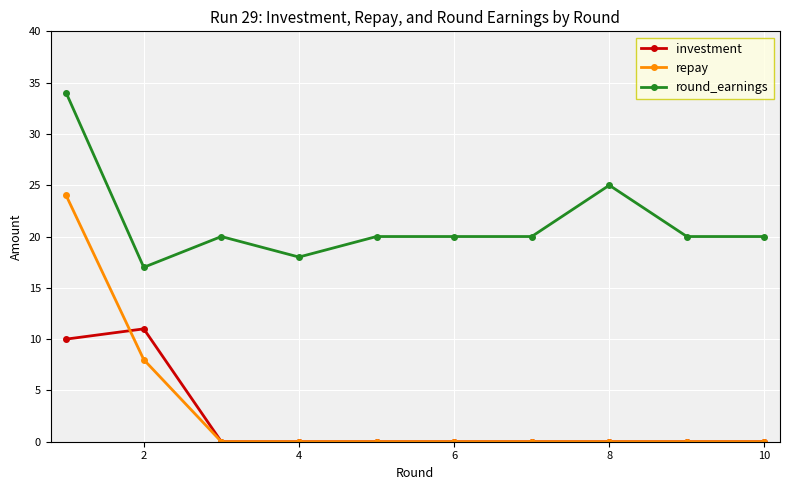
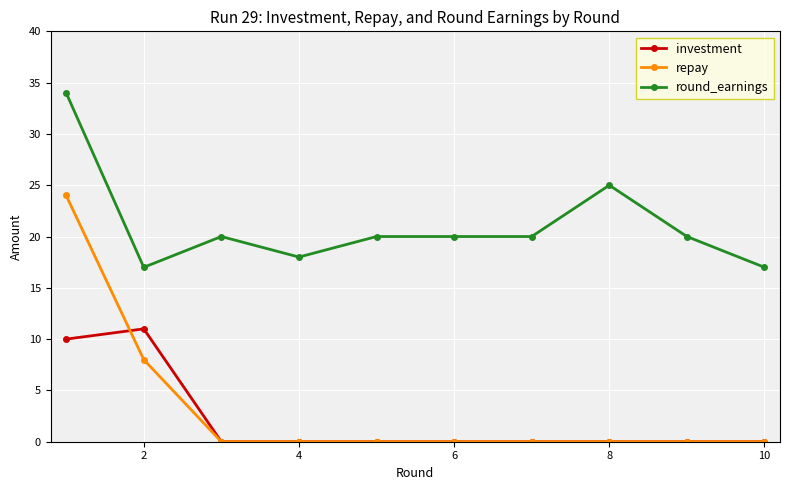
round_earnings, 10: 20 -> 17
